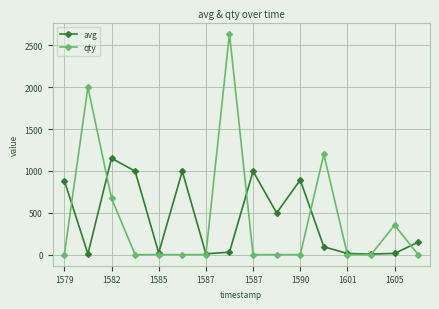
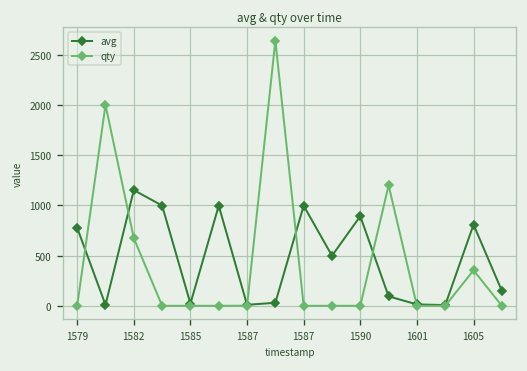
avg, 1579: 900 -> 800
avg, 1605: 0 -> 800
